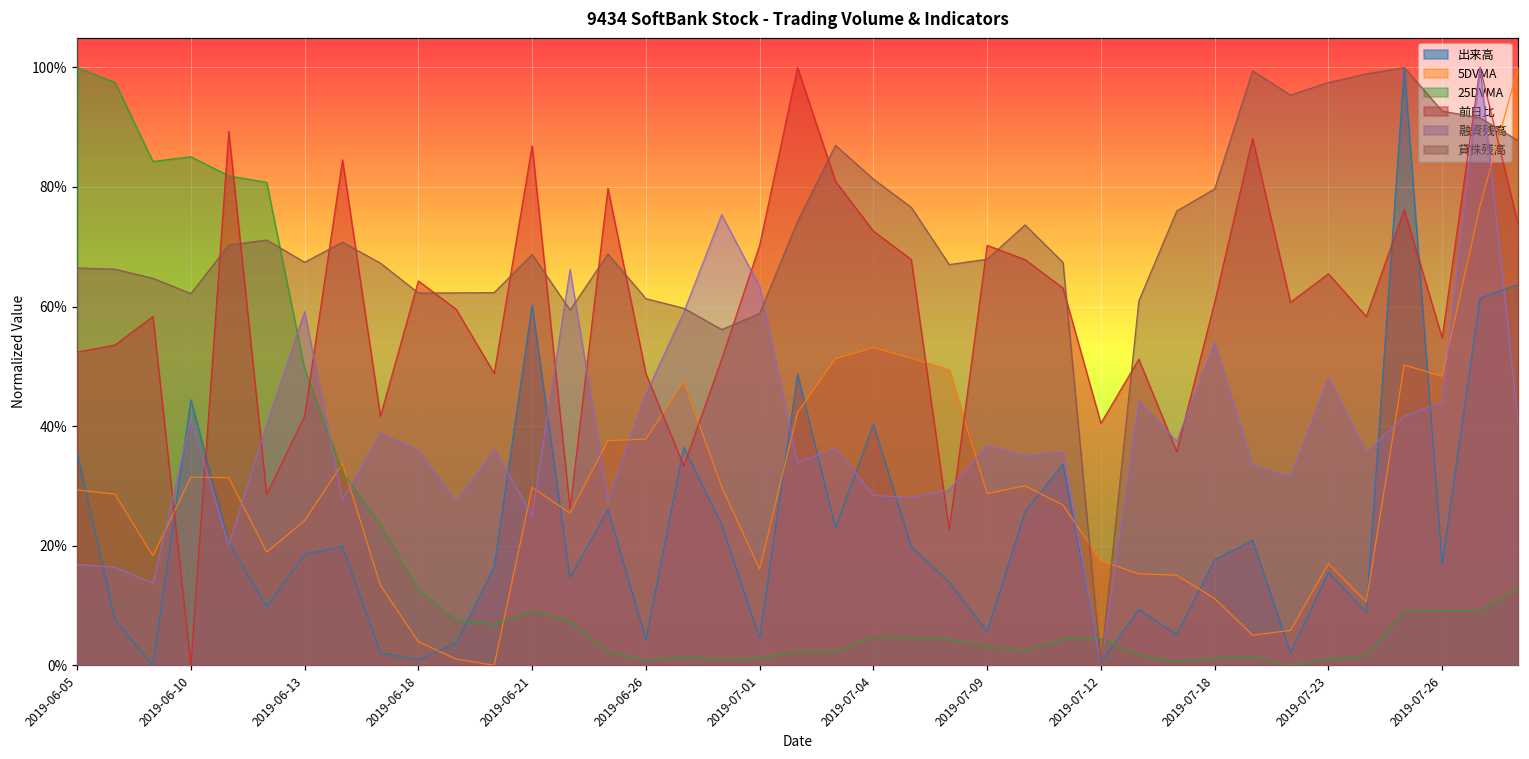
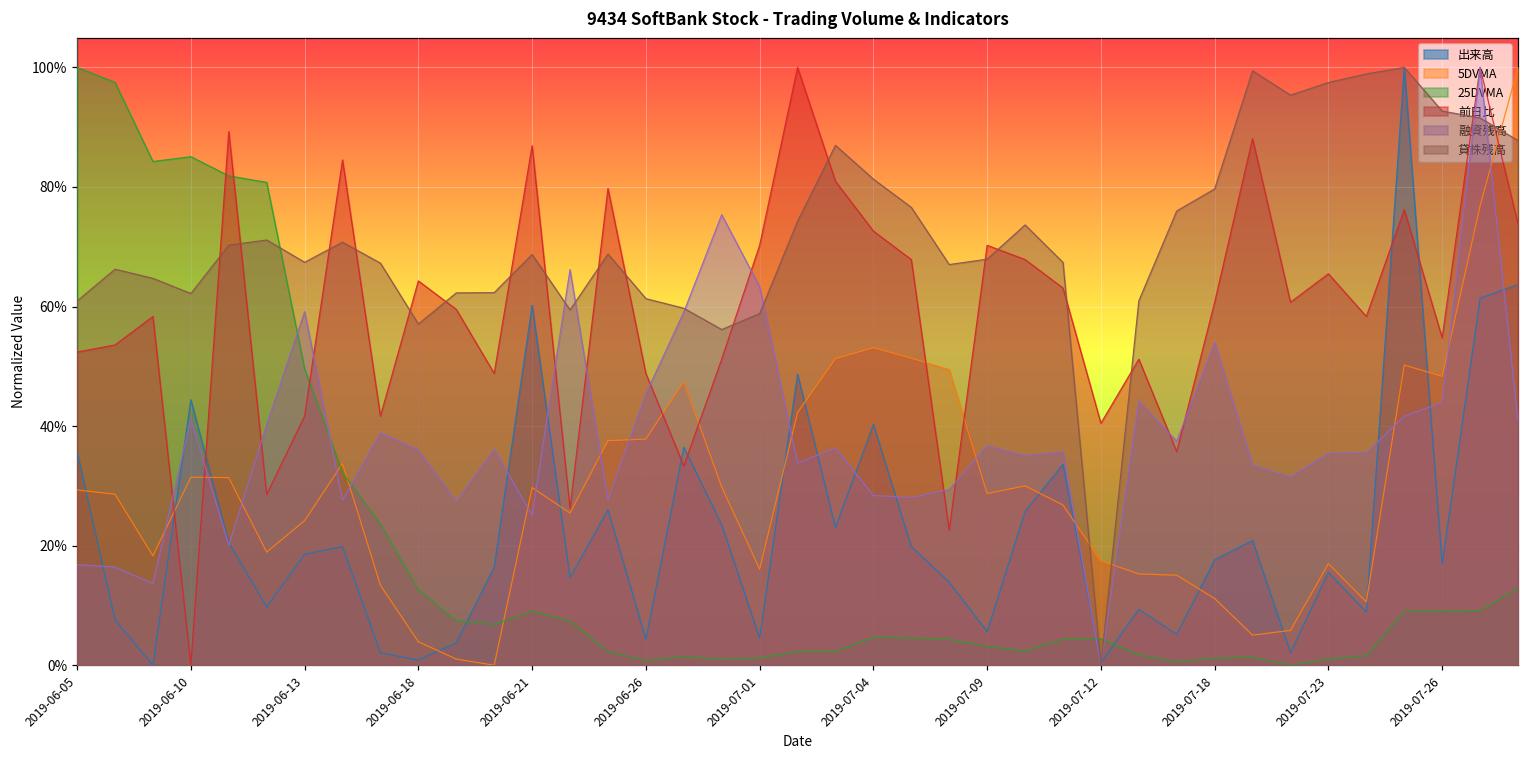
貸株残高, 2019-06-05: 66% -> 61%
貸株残高, 2019-06-18: 62% -> 57%
融資残高, 2019-07-23: 48% -> 35%
